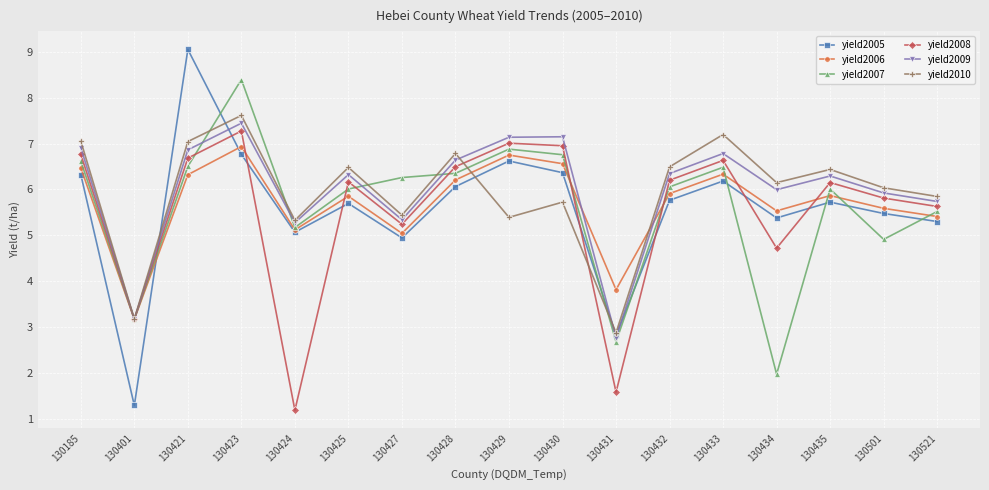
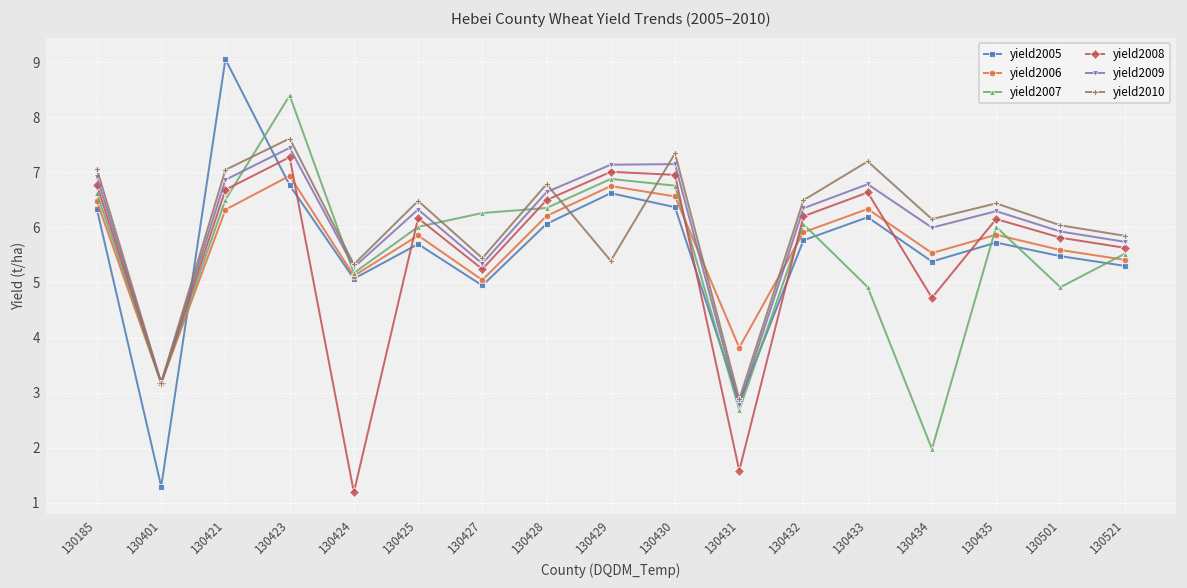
yield2010, 130430: 5.7 -> 7.3
yield2007, 130433: 6.5 -> 4.9
